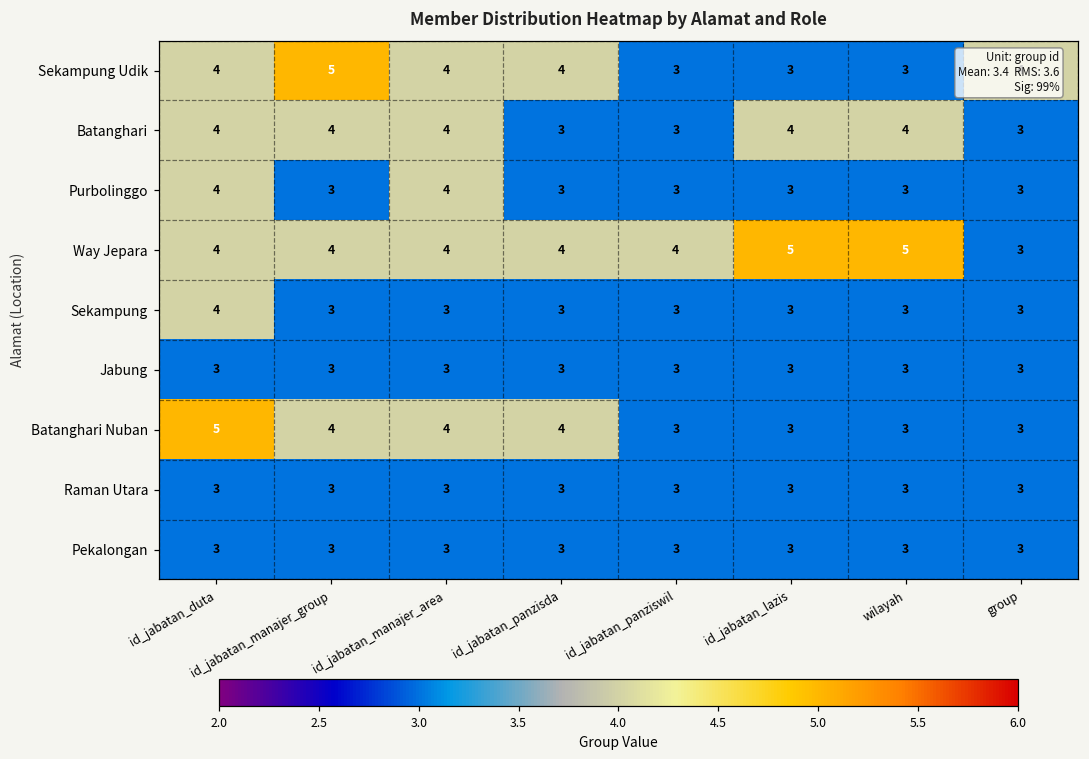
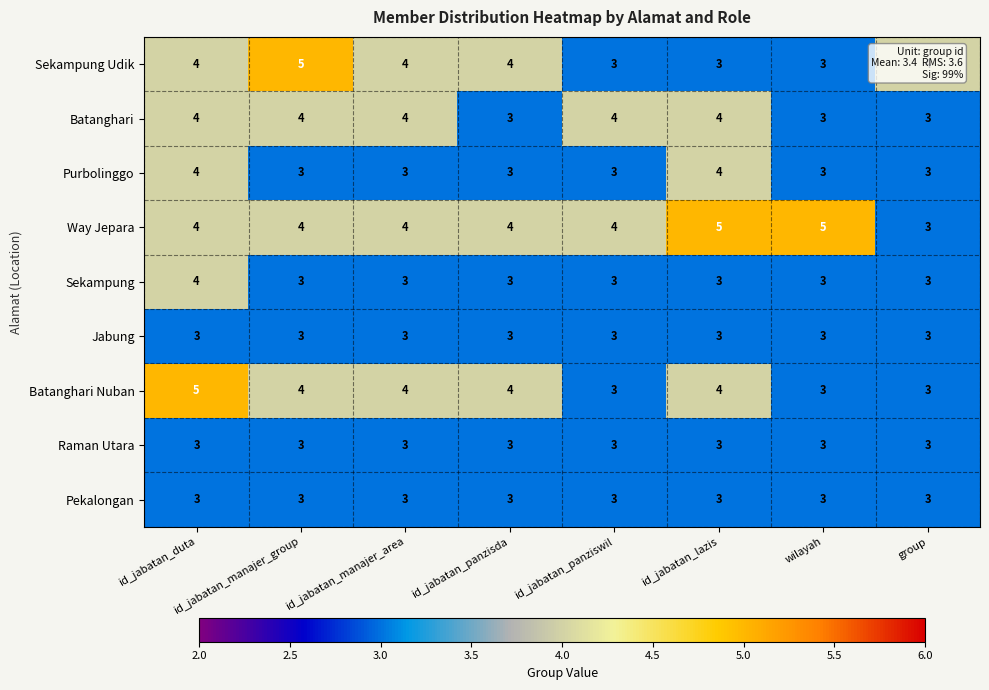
Batanghari, id_jabatan_panziswil: 3 -> 4
Batanghari, wilayah: 4 -> 3
Purbolinggo, id_jabatan_manajer_area: 4 -> 3
Purbolinggo, id_jabatan_lazis: 3 -> 4
Batanghari Nuban, id_jabatan_lazis: 3 -> 4
